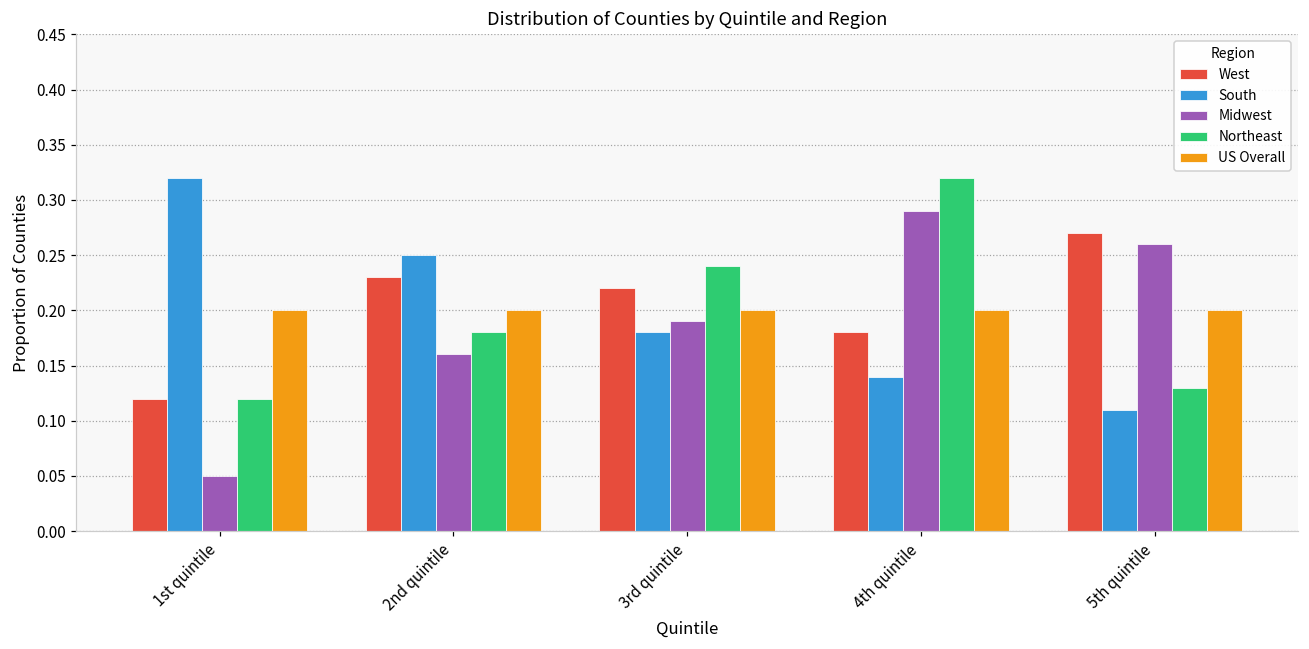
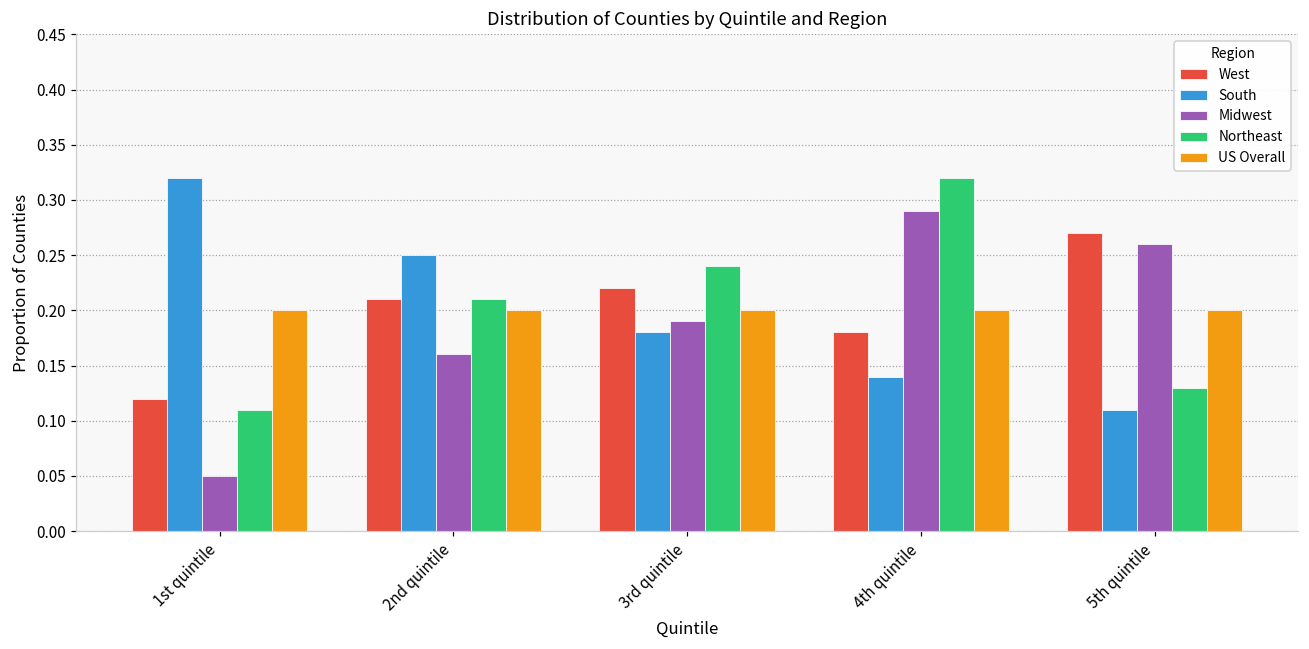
Northeast, 1st quintile: 0.12 -> 0.11
West, 2nd quintile: 0.23 -> 0.21
Northeast, 2nd quintile: 0.18 -> 0.21
